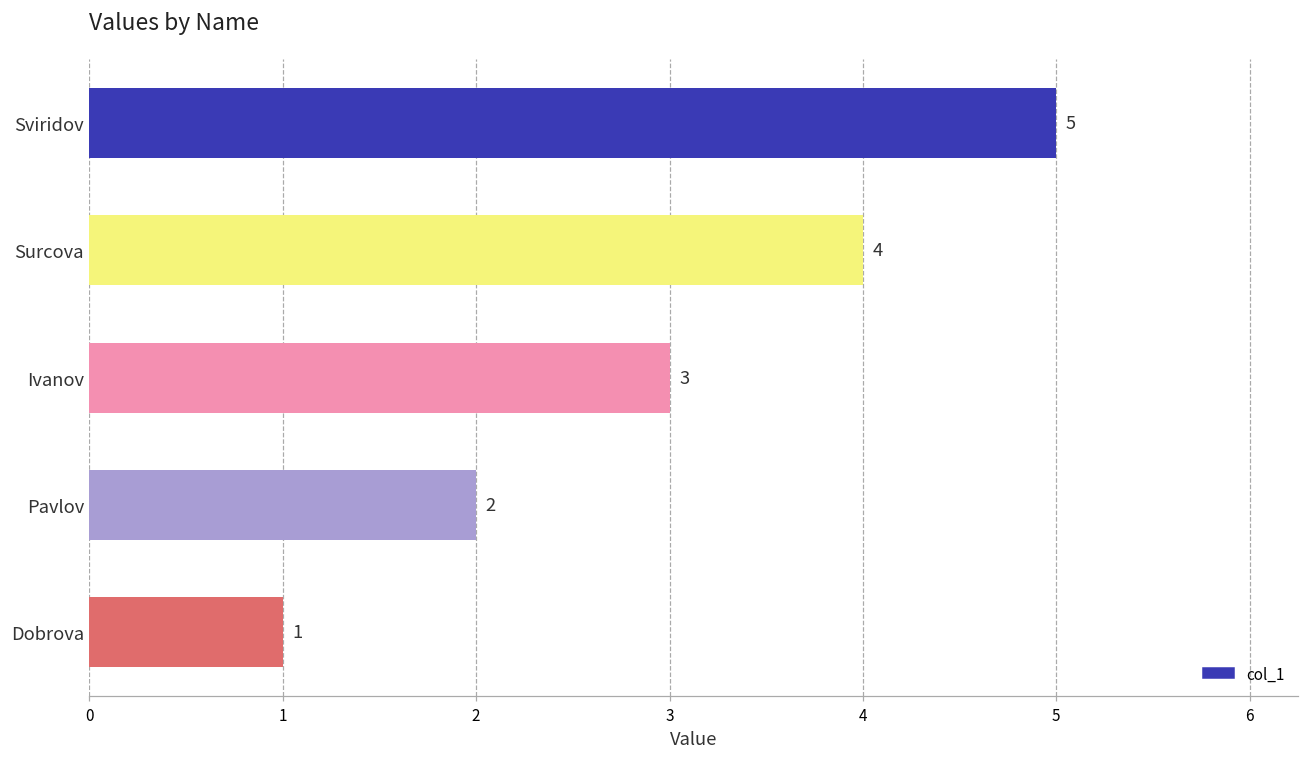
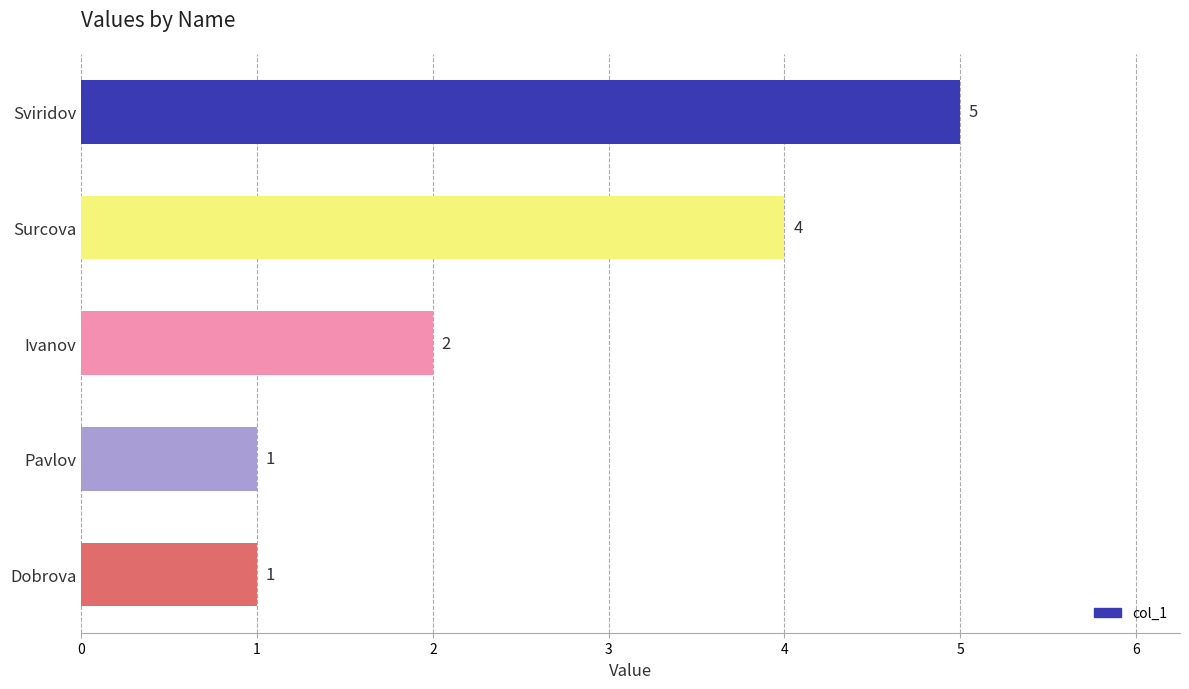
Ivanov: 3 -> 2
Pavlov: 2 -> 1
